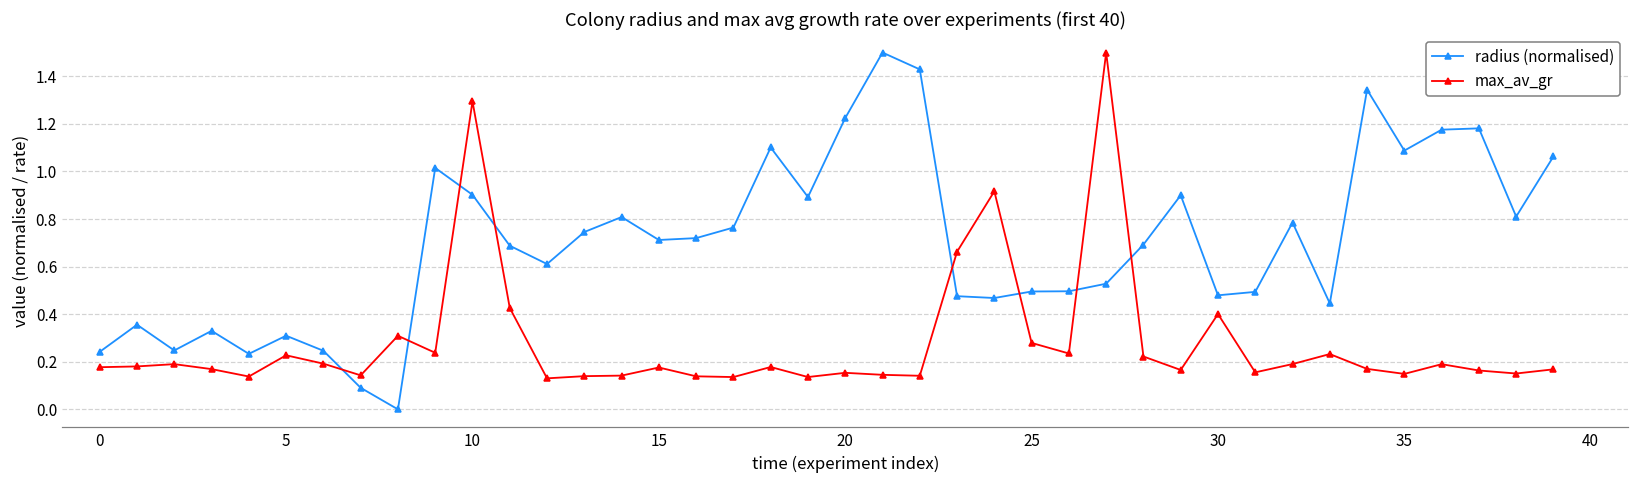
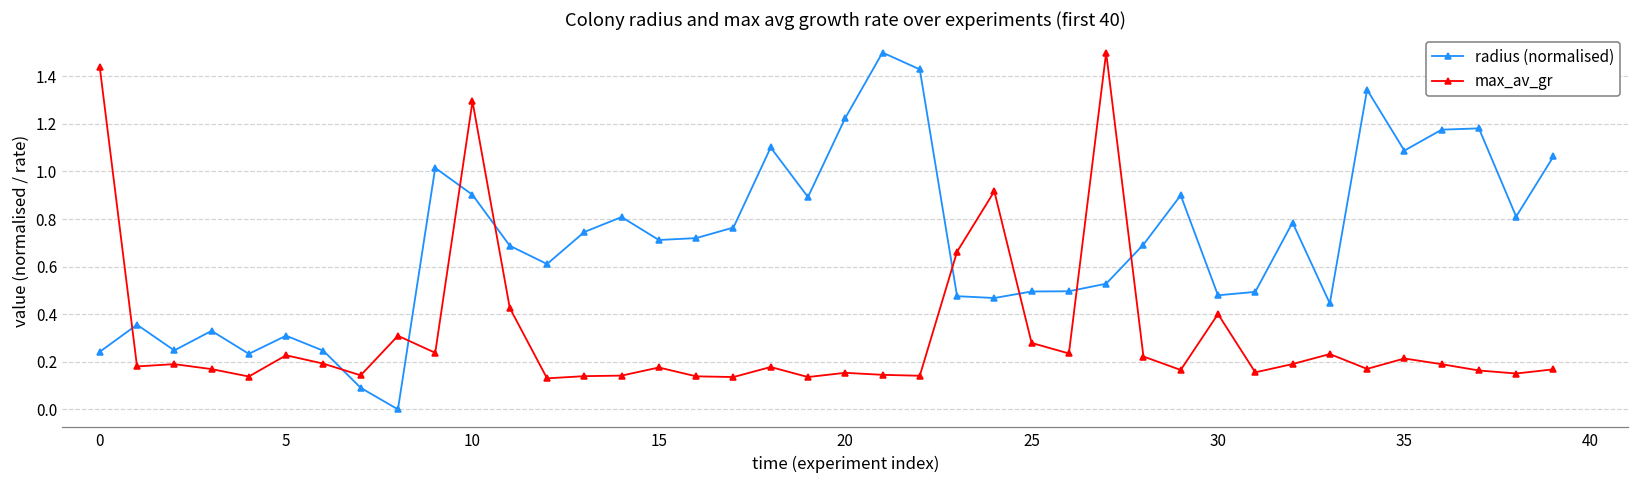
max_av_gr, 0: 0.18 -> 1.44
max_av_gr, 35: 0.15 -> 0.21
